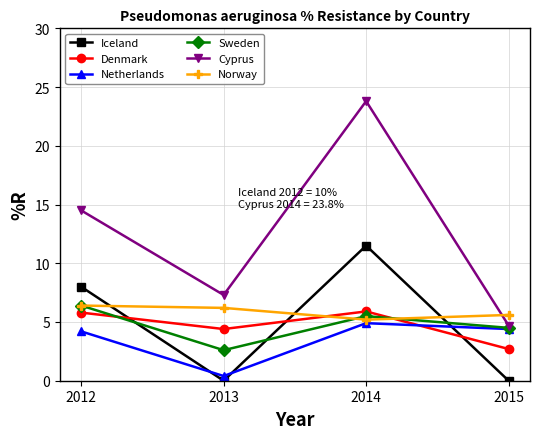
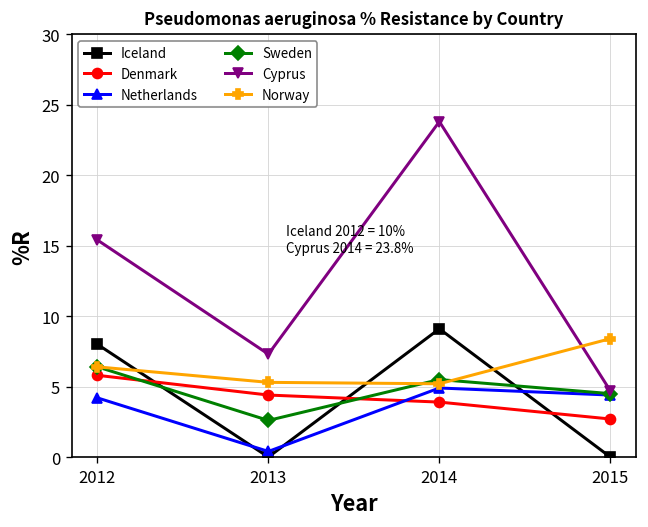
Cyprus, 2012: 14.5 -> 15.4
Norway, 2013: 6.2 -> 5.3
Iceland, 2014: 11.5 -> 9.1
Denmark, 2014: 5.9 -> 3.9
Norway, 2015: 5.6 -> 8.4
